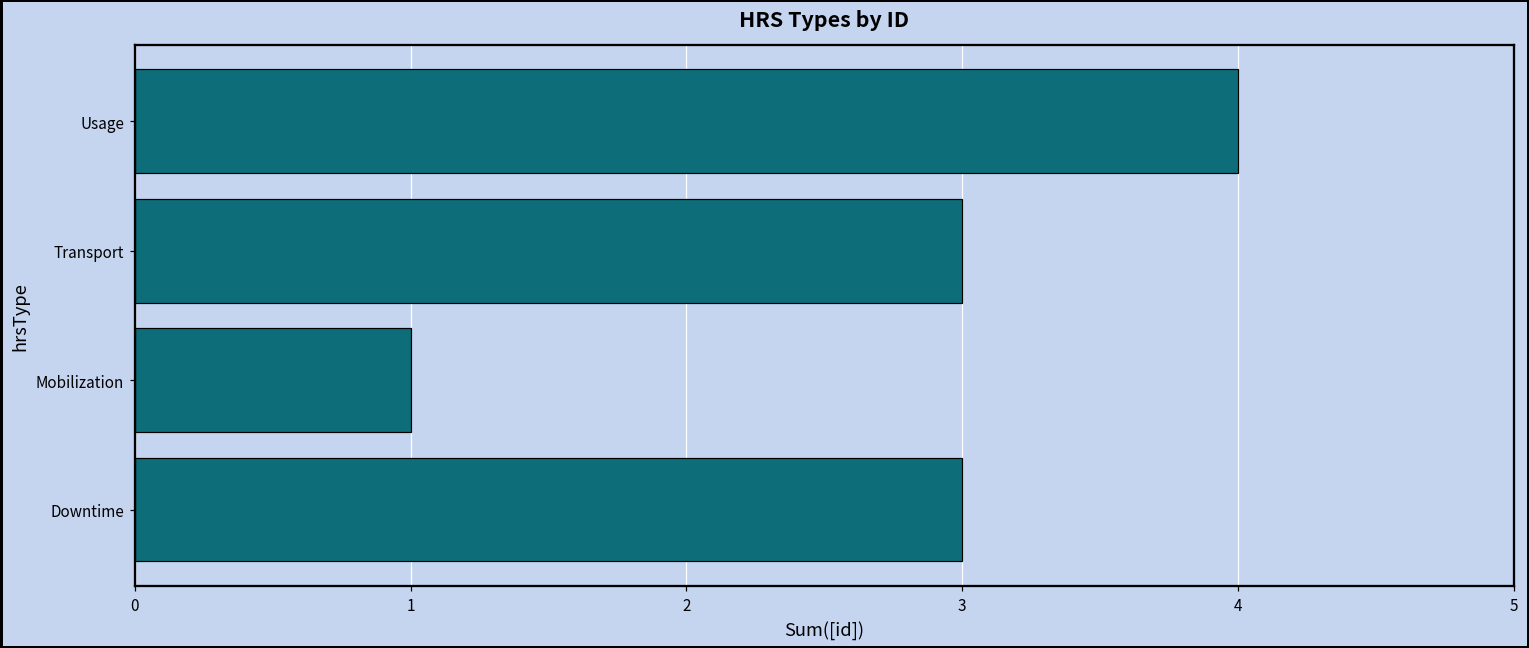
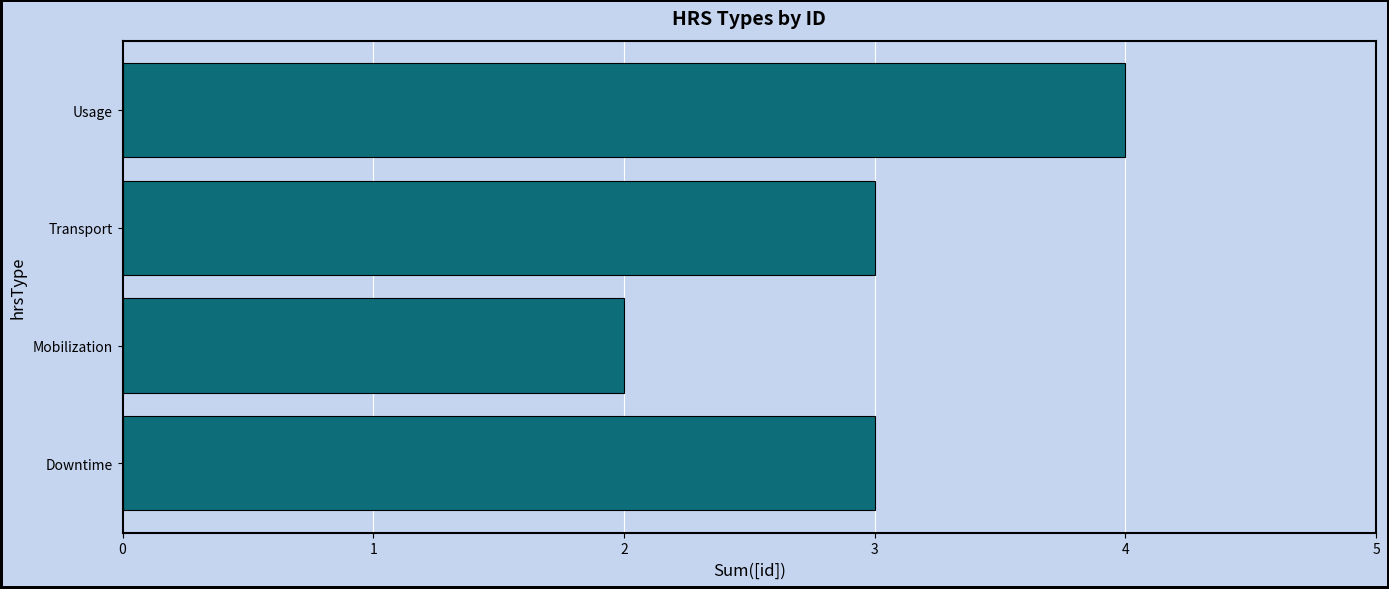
Mobilization: 1 -> 2
